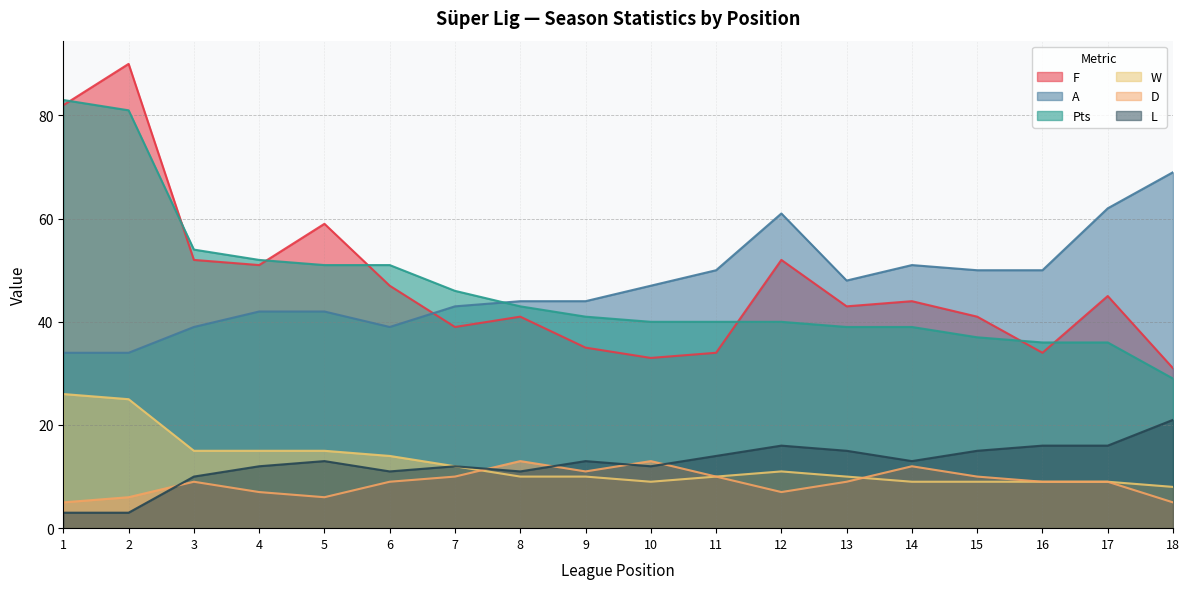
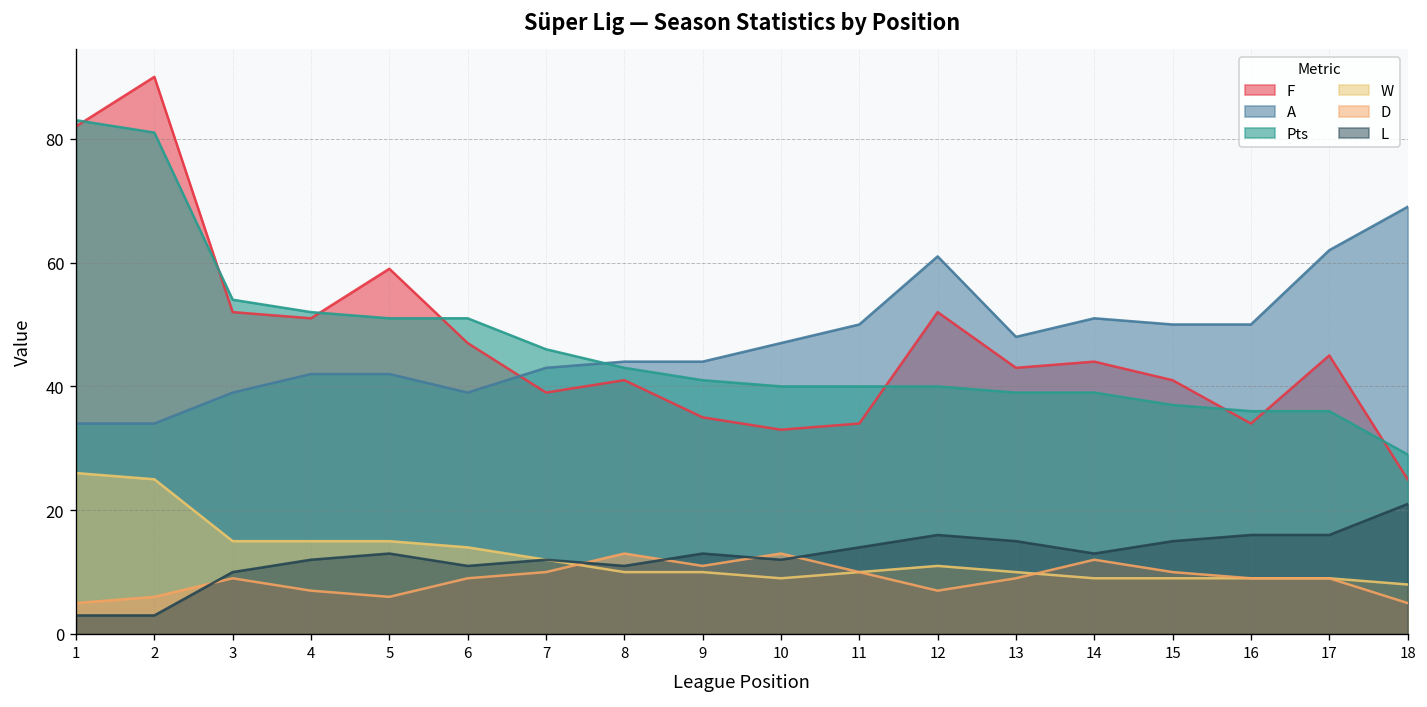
F, 18: 31 -> 25
